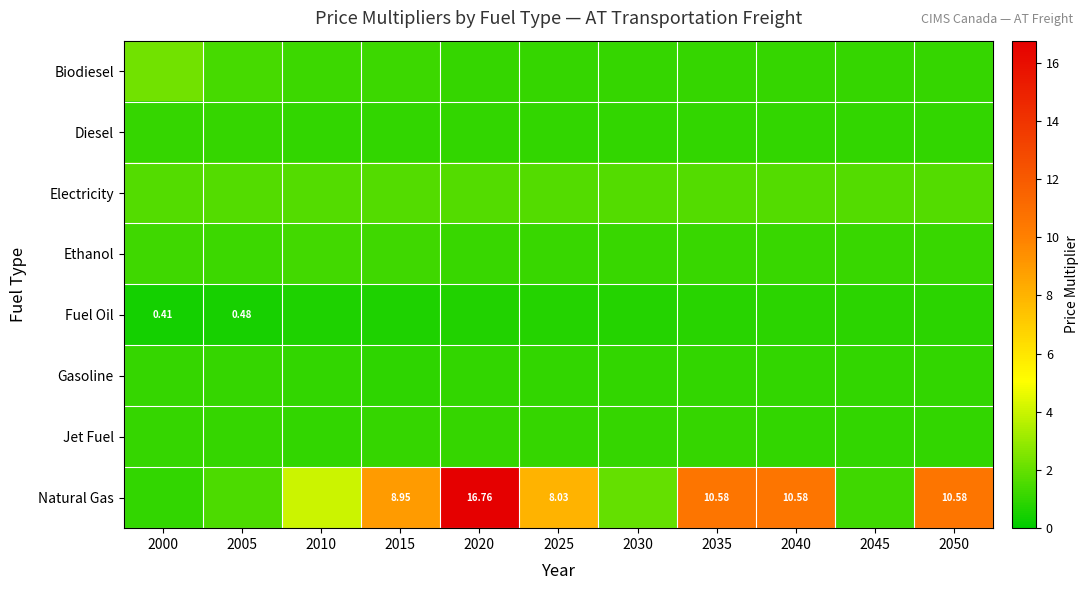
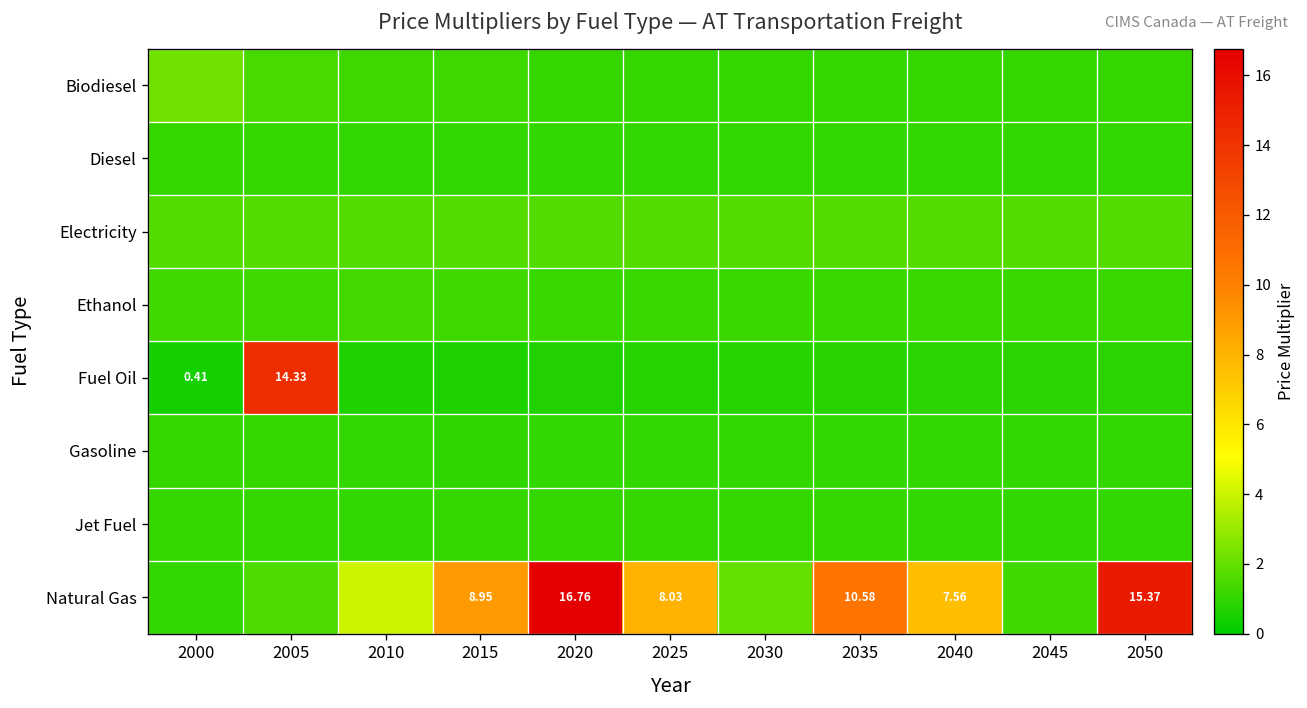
Fuel Oil, 2005: 0.48 -> 14.33
Natural Gas, 2040: 10.58 -> 7.56
Natural Gas, 2050: 10.58 -> 15.37
